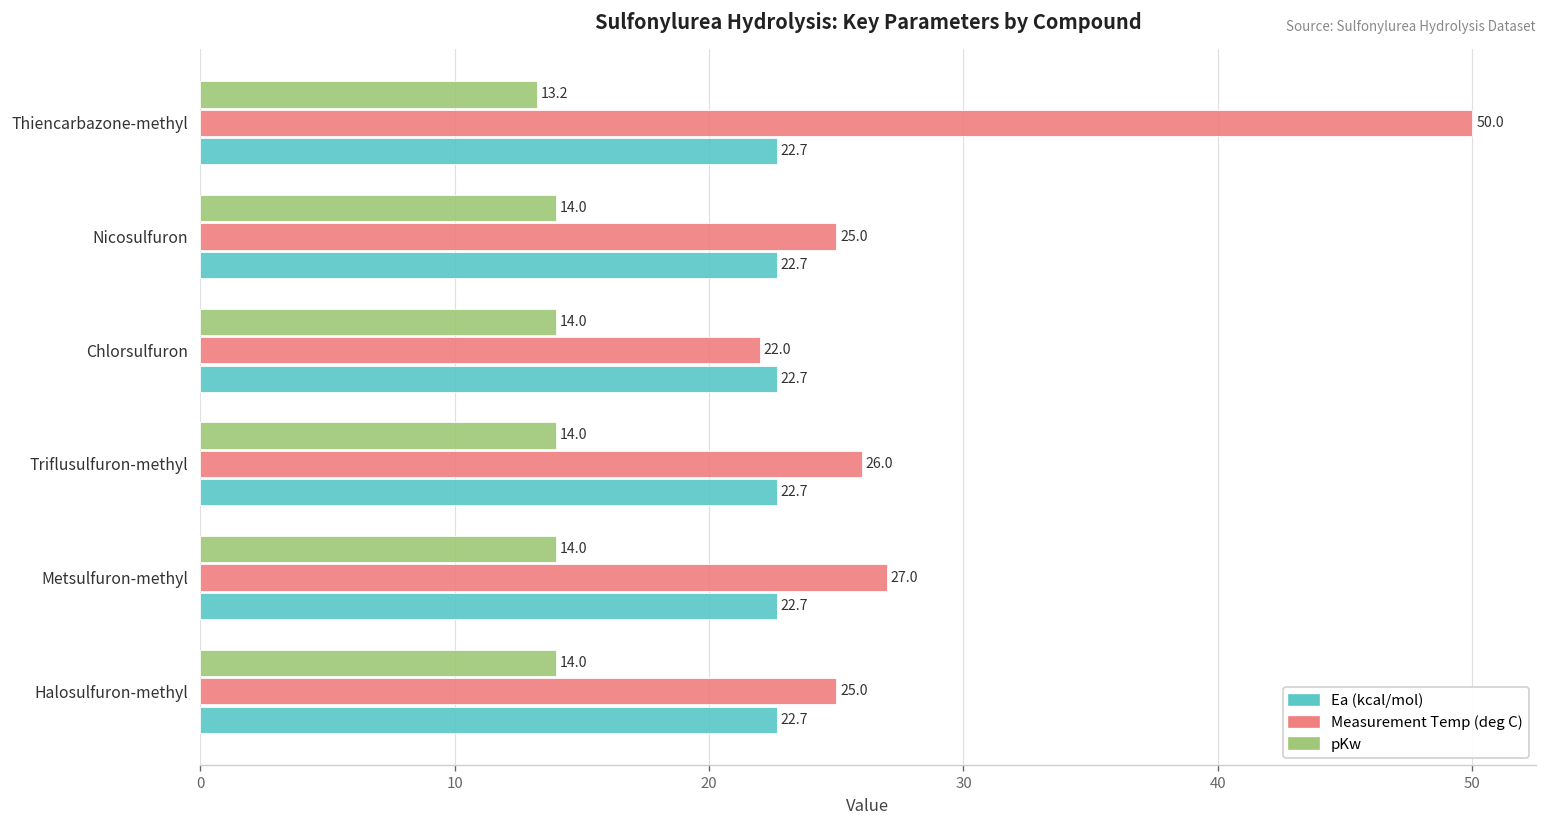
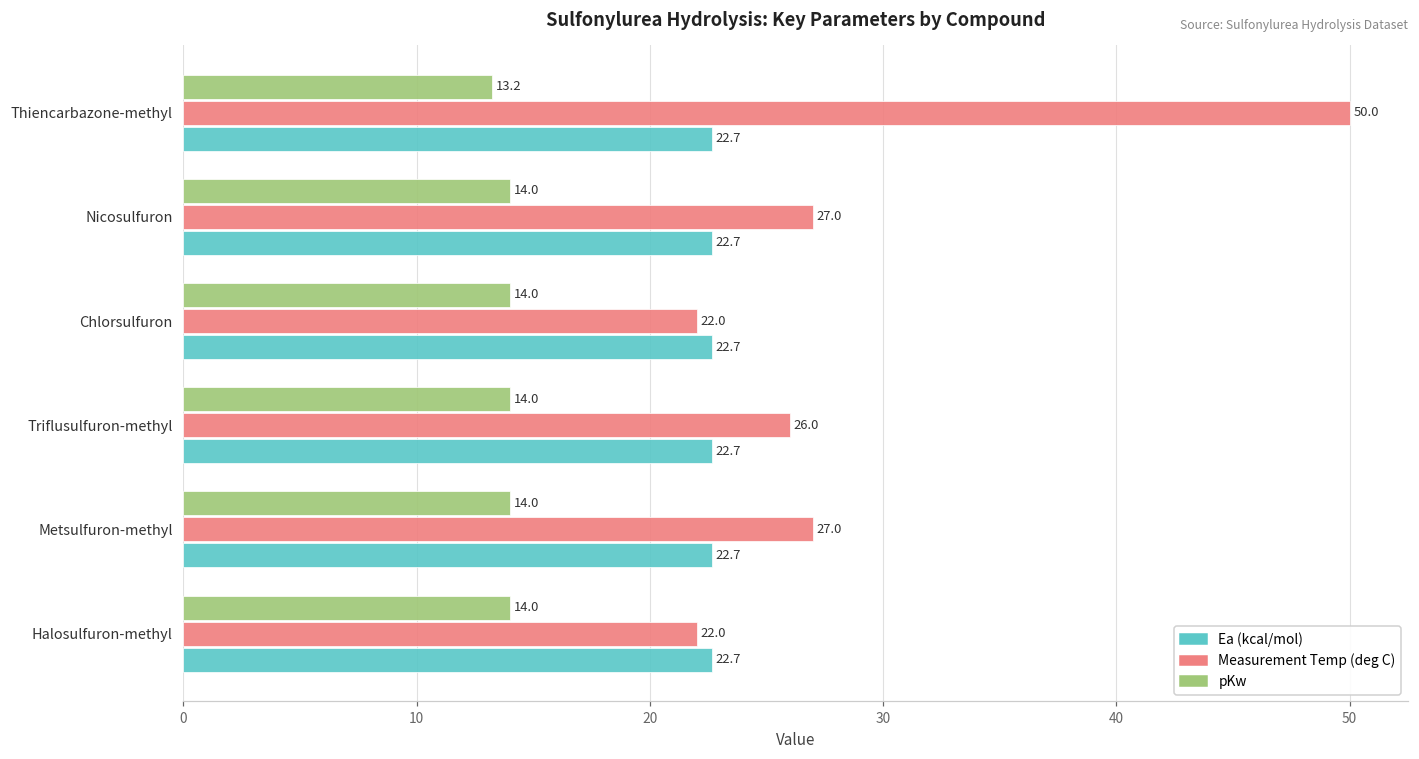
Measurement Temp (deg C), Nicosulfuron: 25.0 -> 27.0
Measurement Temp (deg C), Halosulfuron-methyl: 25.0 -> 22.0
